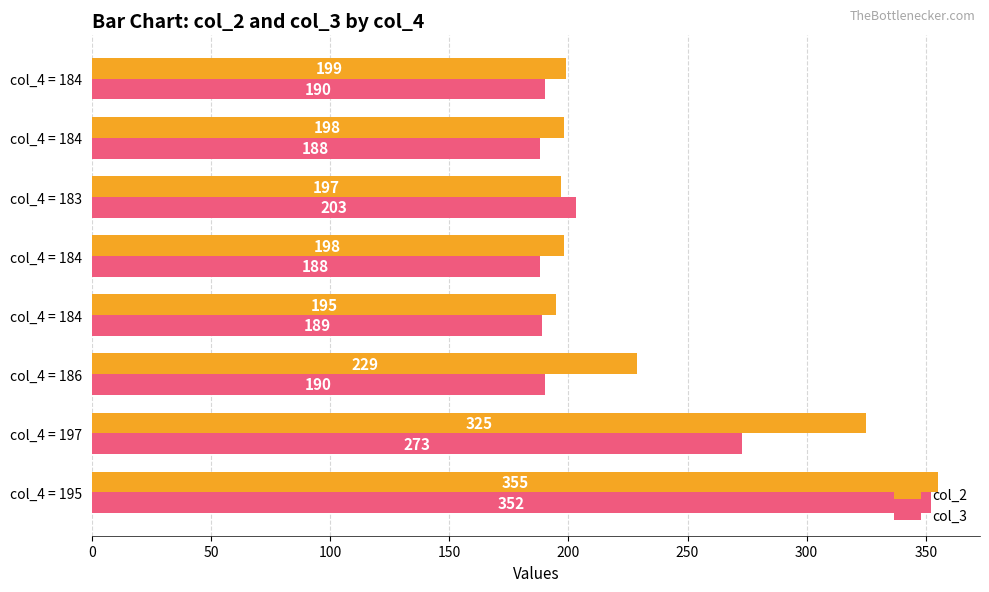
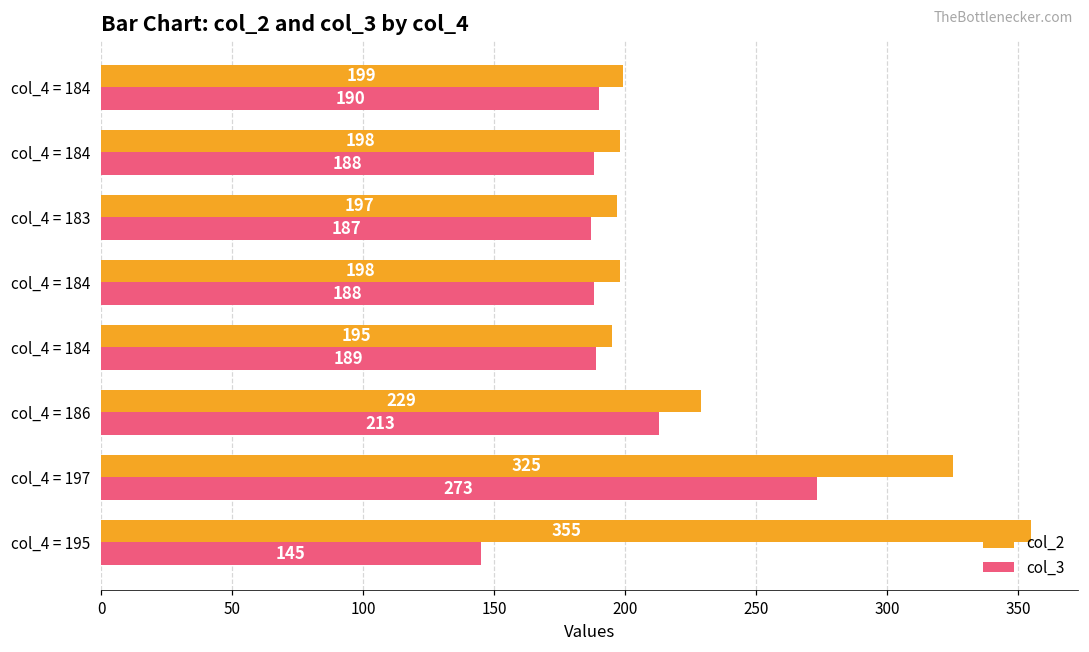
col_3, col_4 = 183: 203 -> 187
col_3, col_4 = 186: 190 -> 213
col_3, col_4 = 195: 352 -> 145
